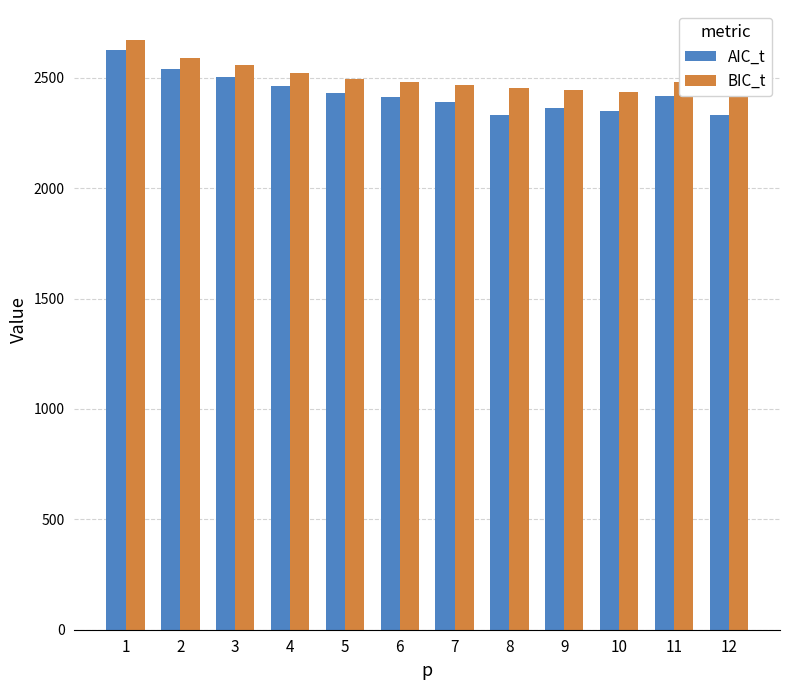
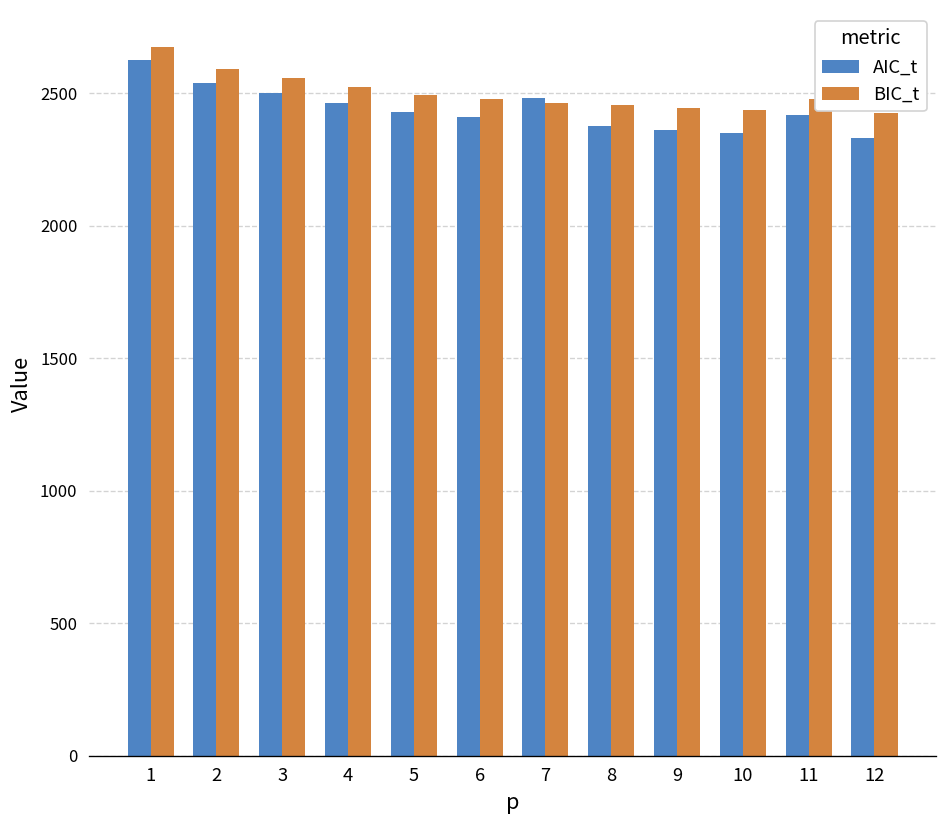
AIC_t, 7: 2390 -> 2480
AIC_t, 8: 2330 -> 2380
